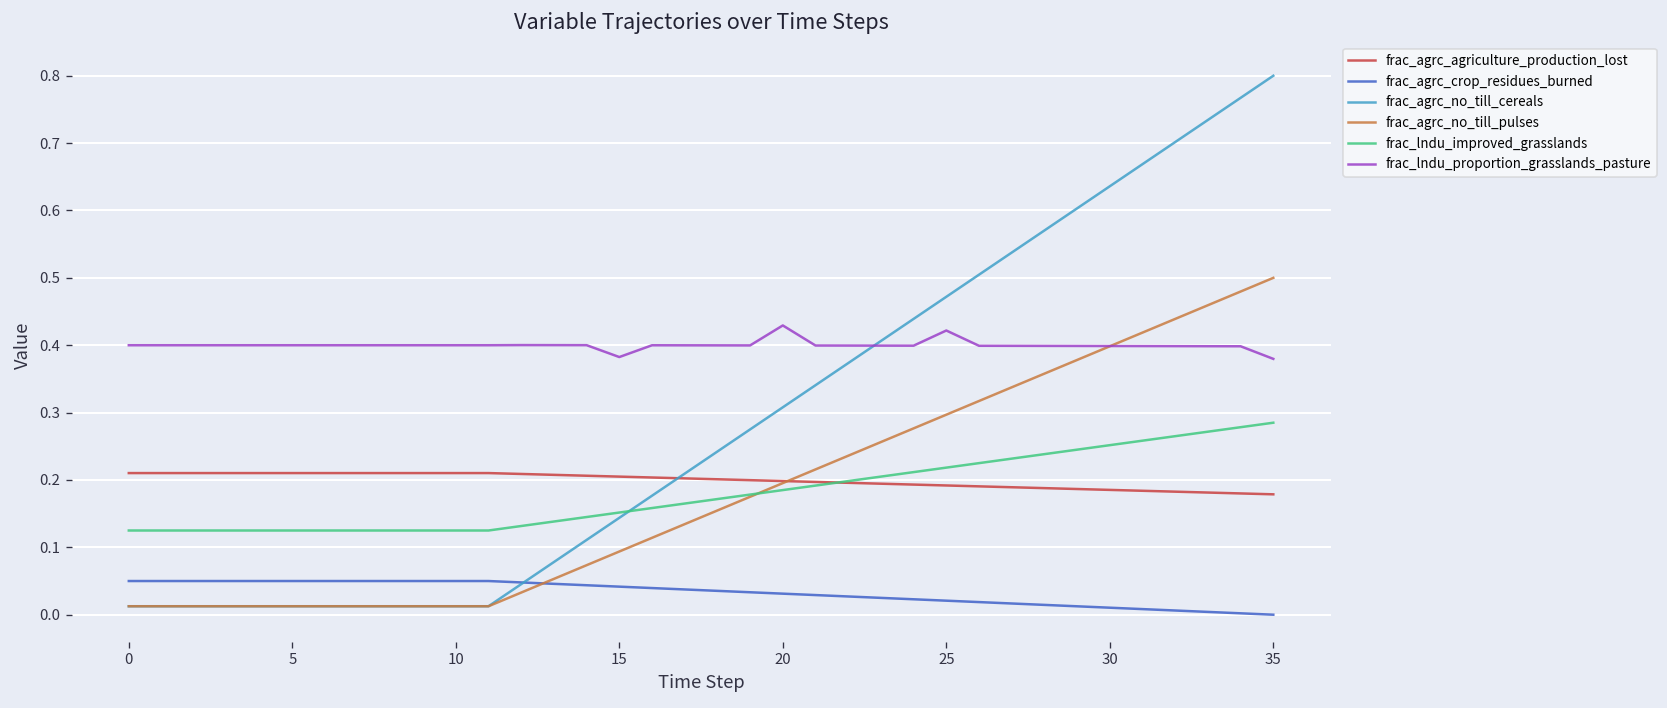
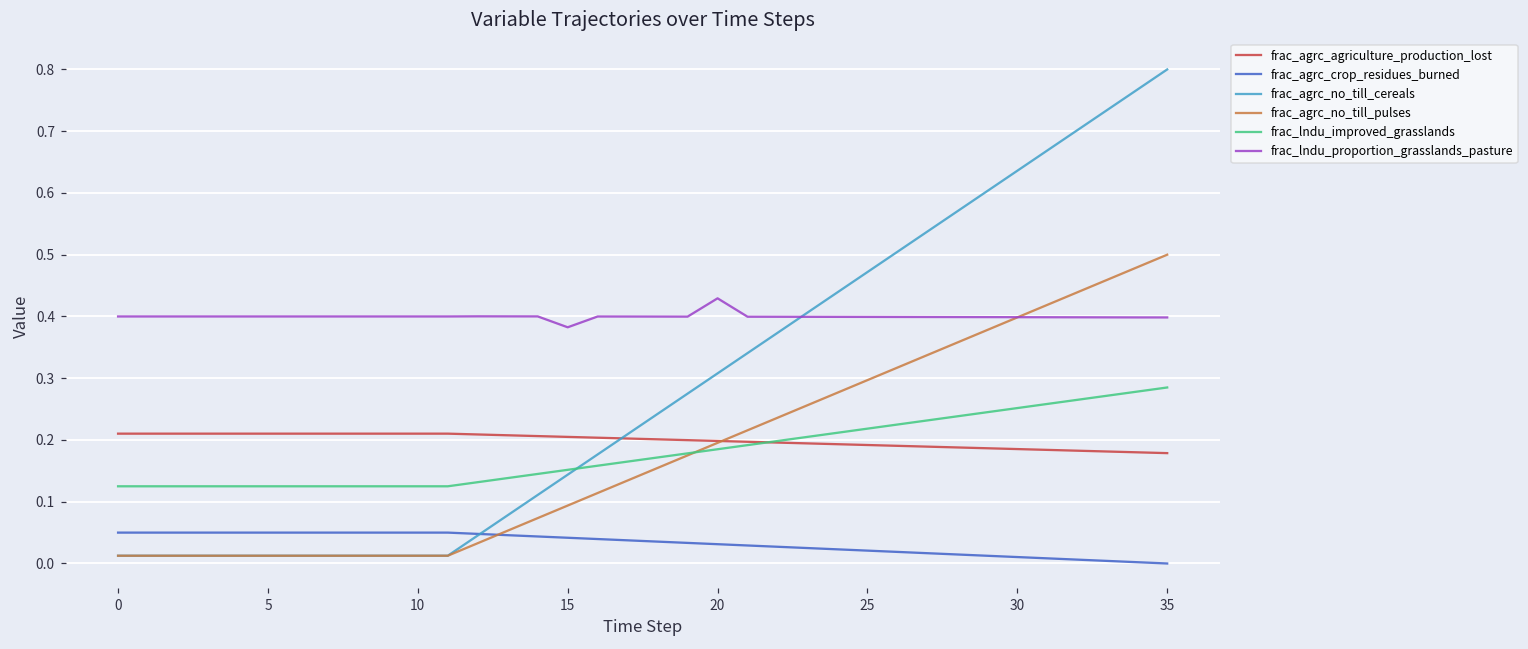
frac_lndu_proportion_grasslands_pasture, 25: 0.42 -> 0.40
frac_lndu_proportion_grasslands_pasture, 35: 0.38 -> 0.40
